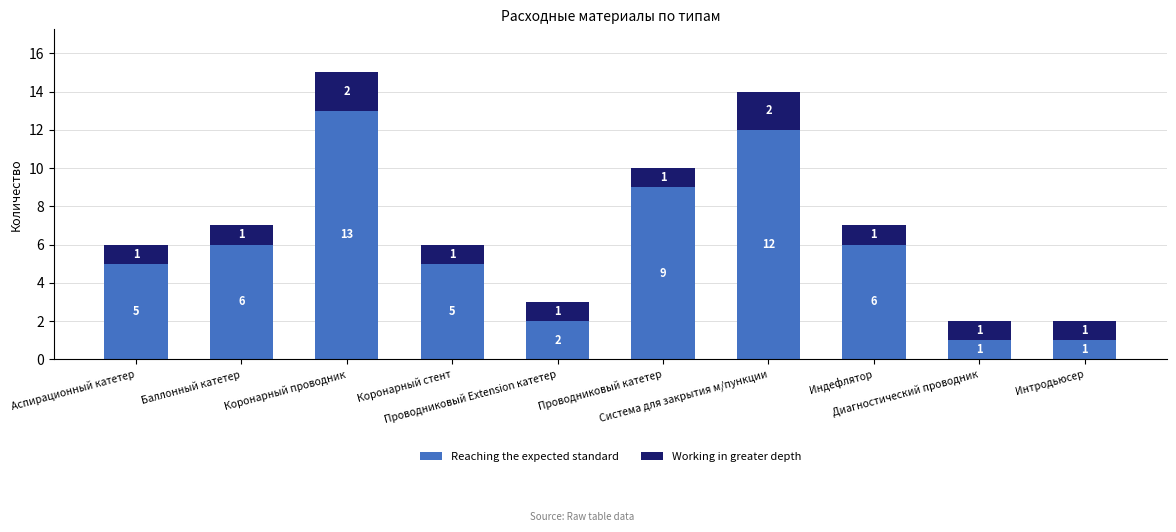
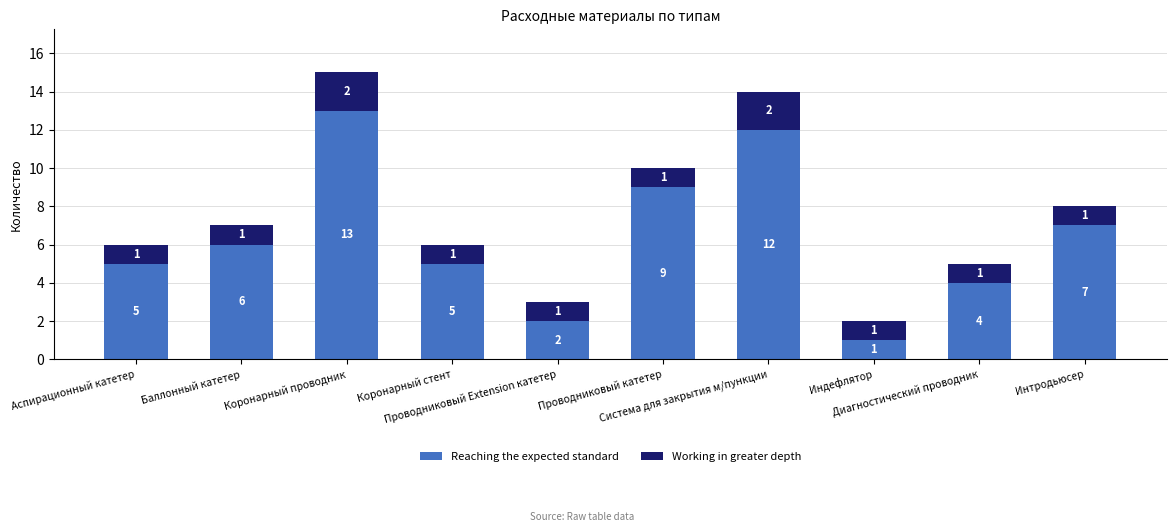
Reaching the expected standard, Индефлятор: 6 -> 1
Reaching the expected standard, Диагностический проводник: 1 -> 4
Reaching the expected standard, Интродьюсер: 1 -> 7
